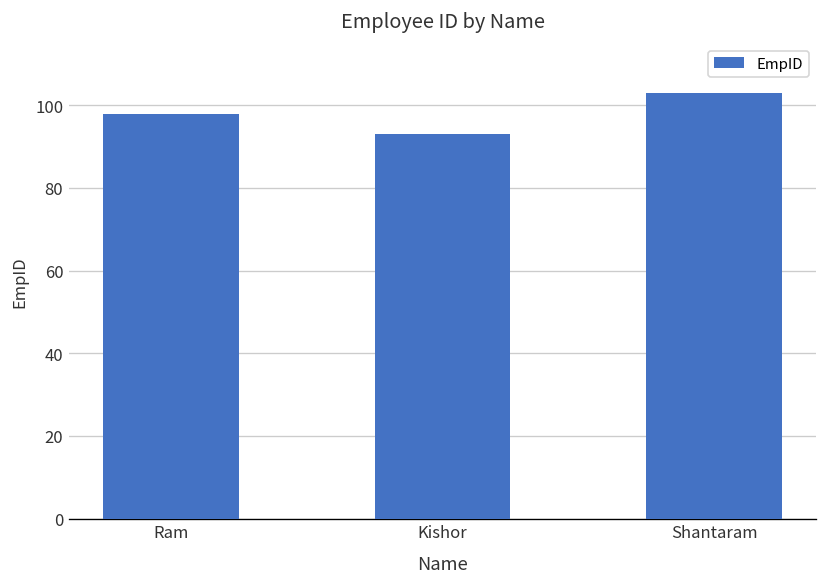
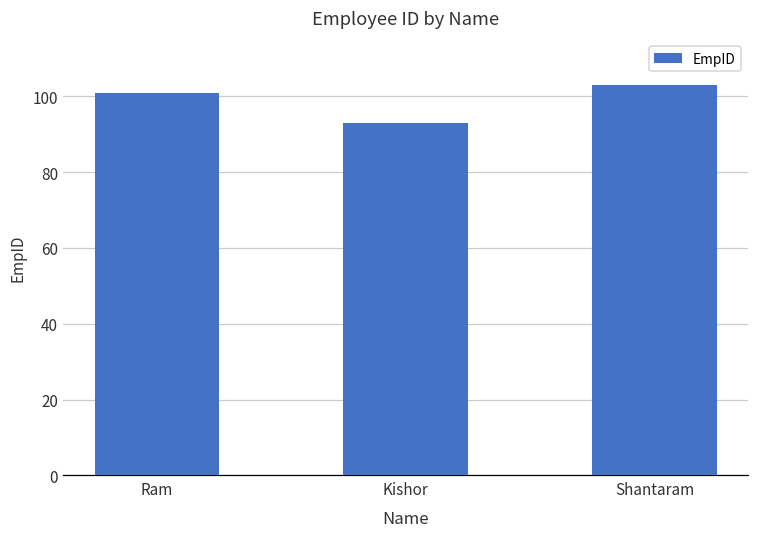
Ram: 98 -> 101
